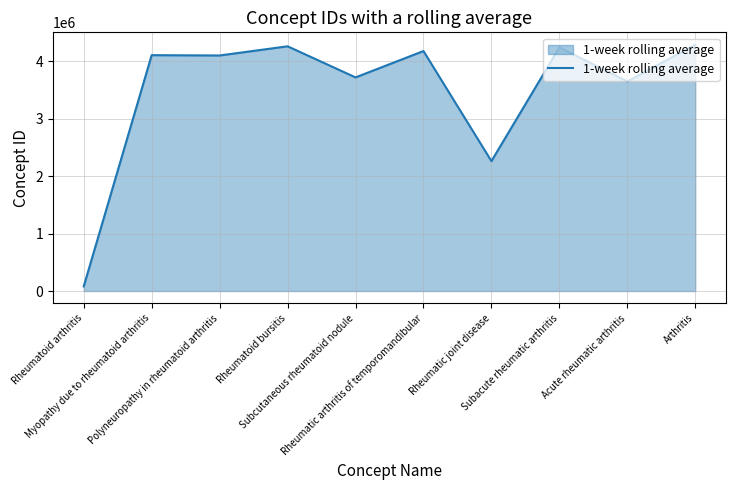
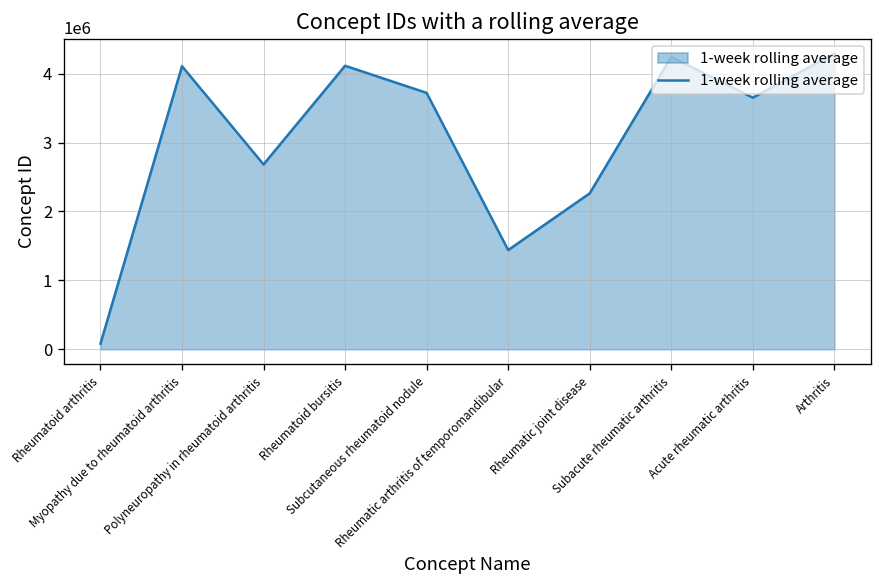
Polyneuropathy in rheumatoid arthritis: 4100000 -> 2700000
Rheumatoid bursitis: 4300000 -> 4100000
Rheumatic arthritis of temporomandibular: 4200000 -> 1400000
